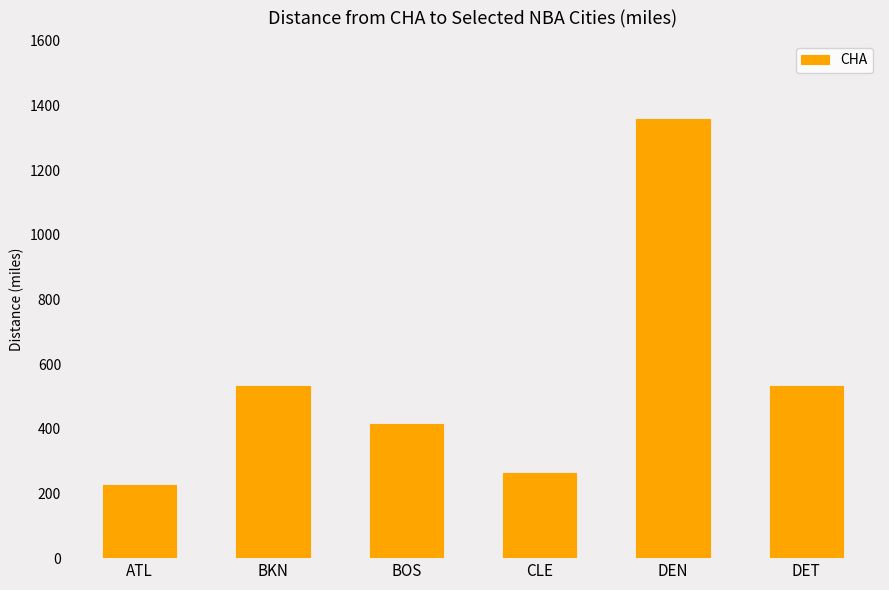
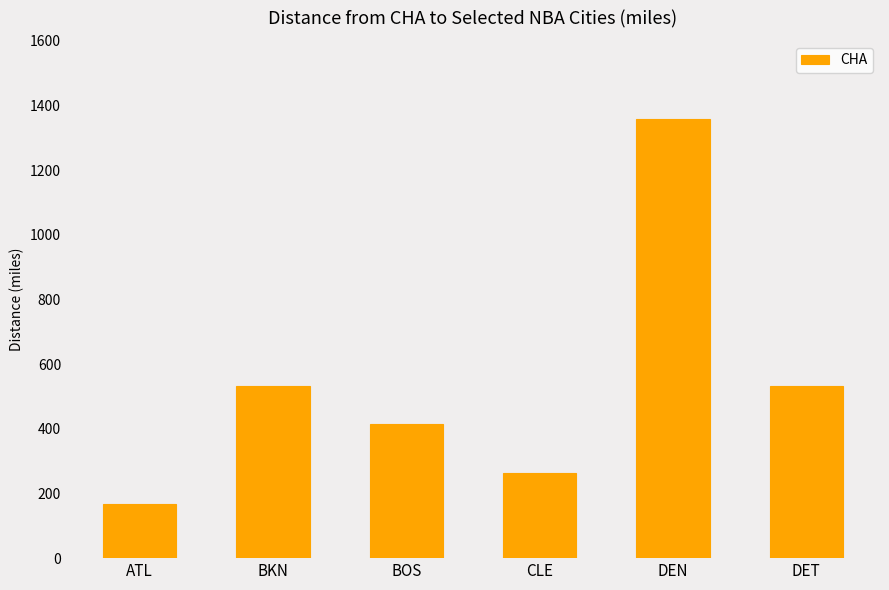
ATL: 230 -> 170
